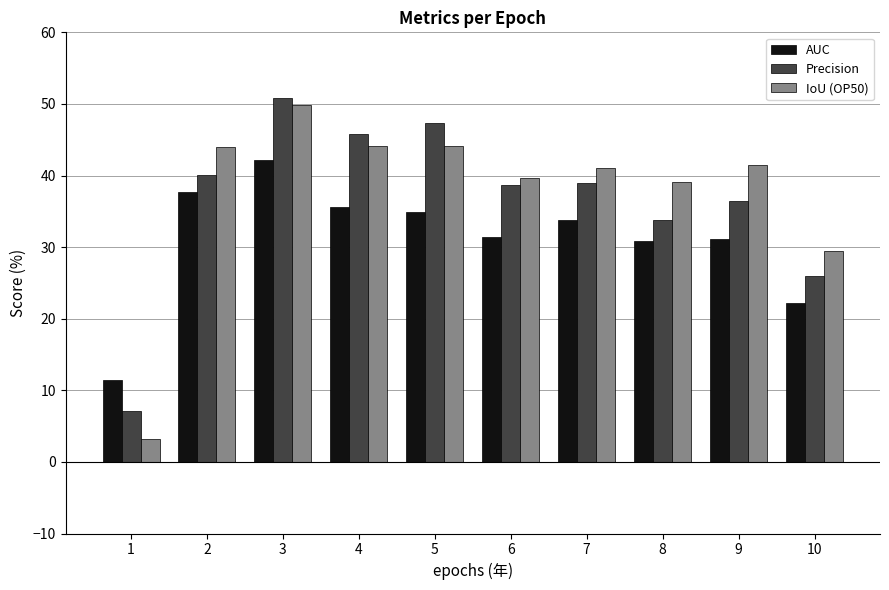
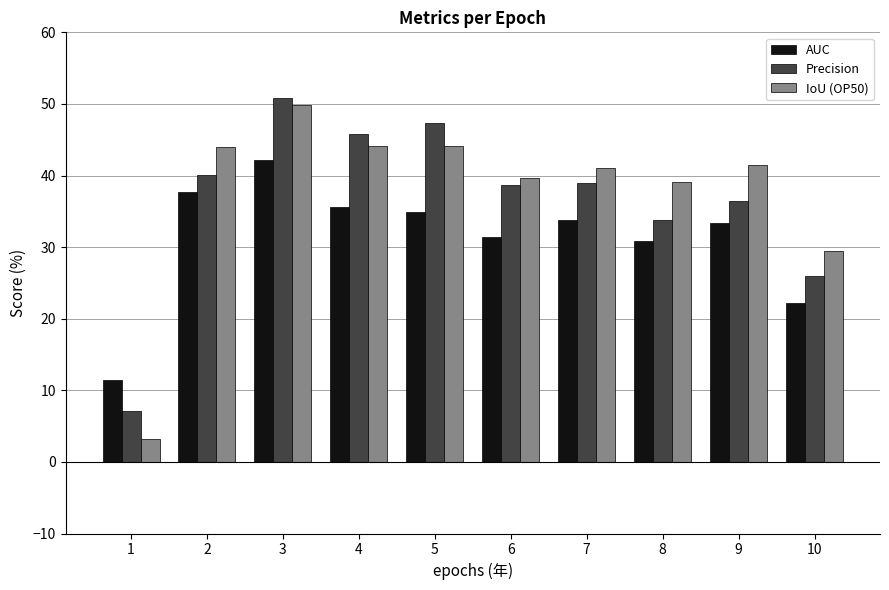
AUC, 9: 31 -> 33
